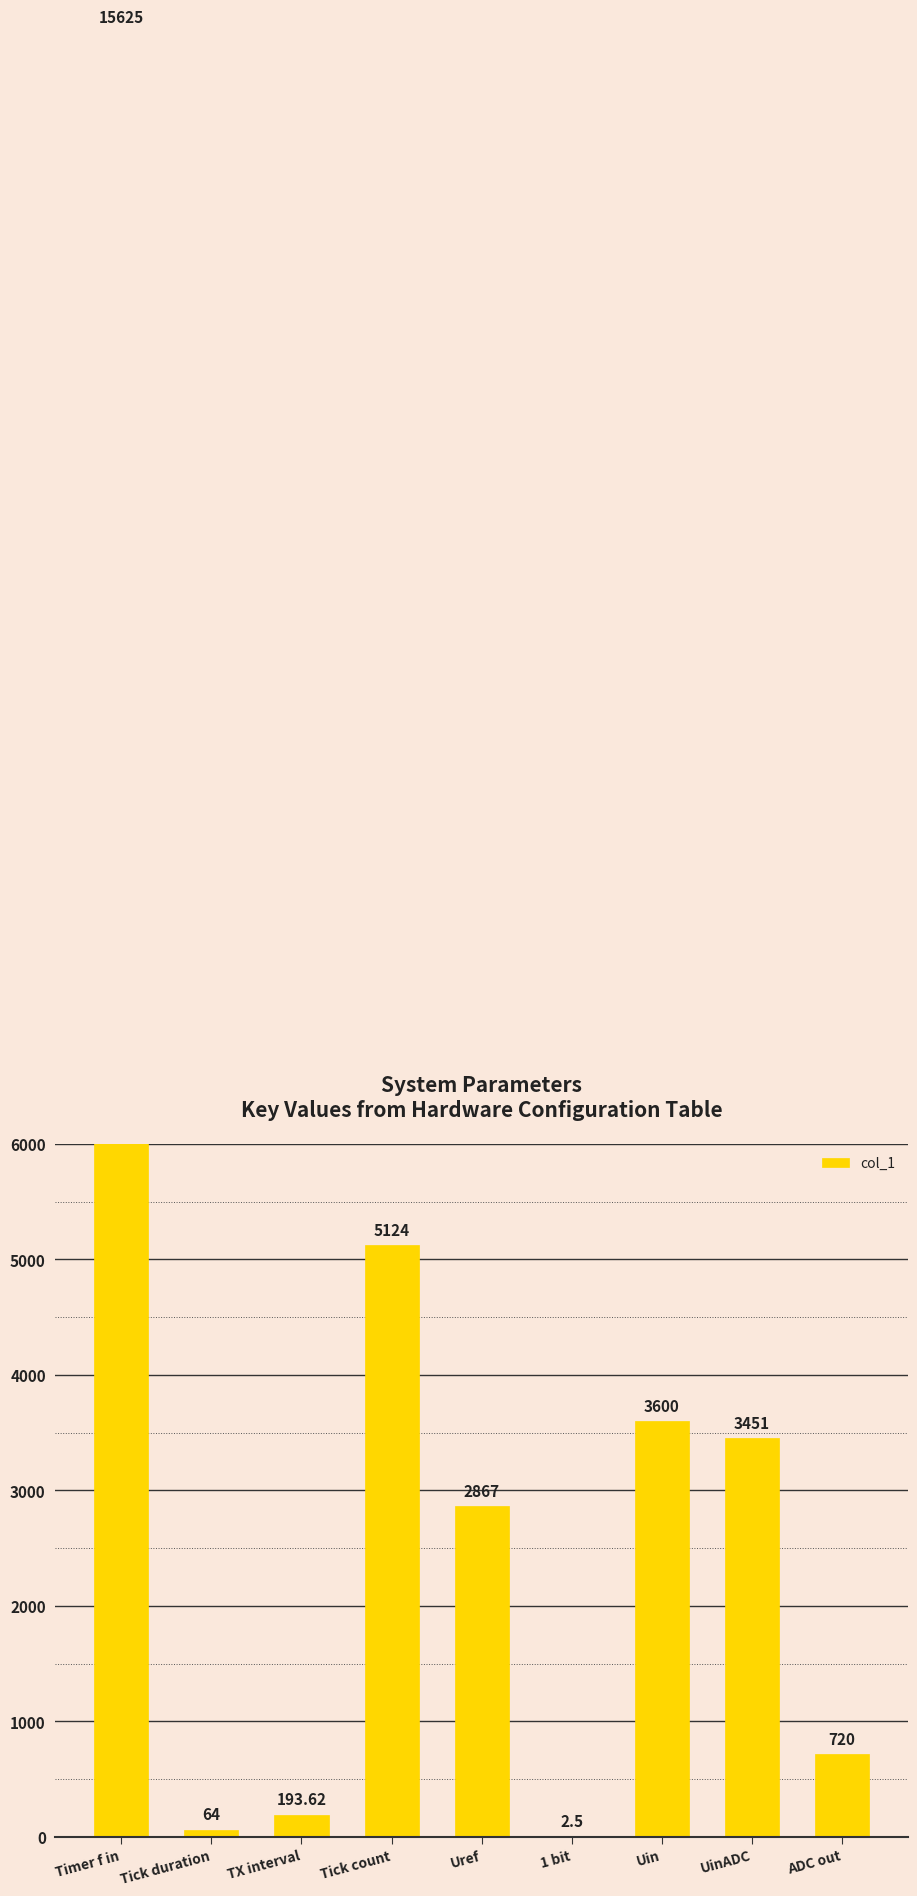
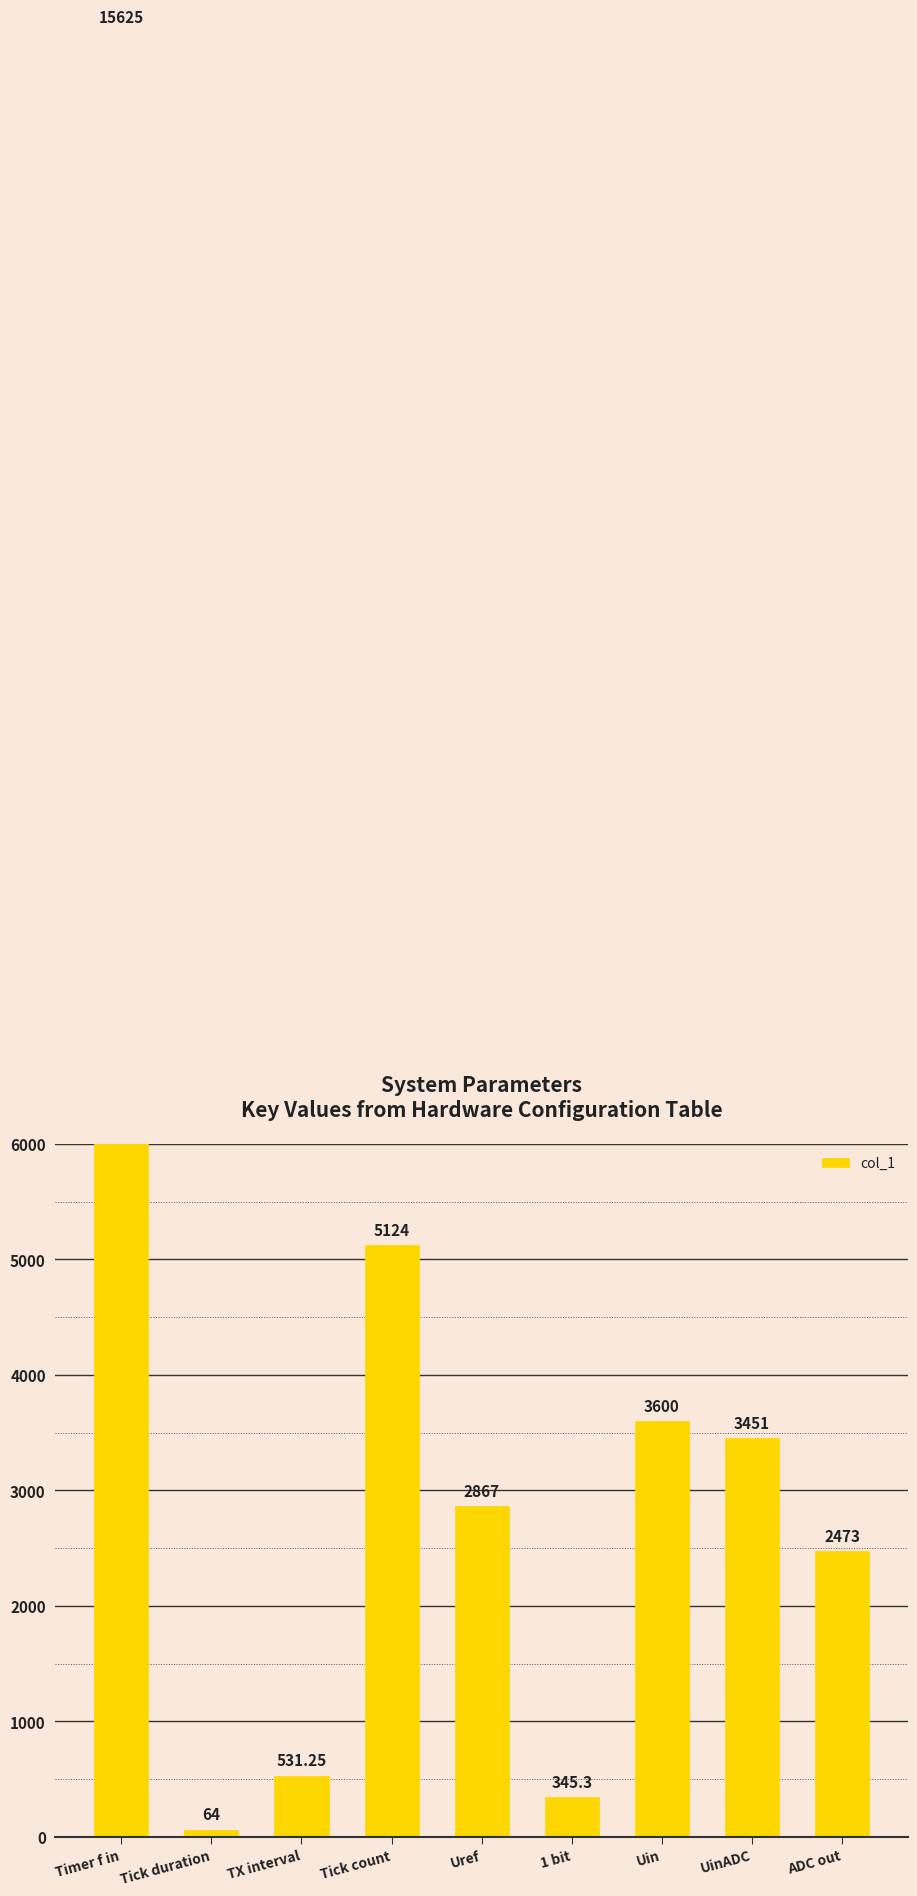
TX interval: 193.62 -> 531.25
1 bit: 2.5 -> 345.3
ADC out: 720 -> 2473
